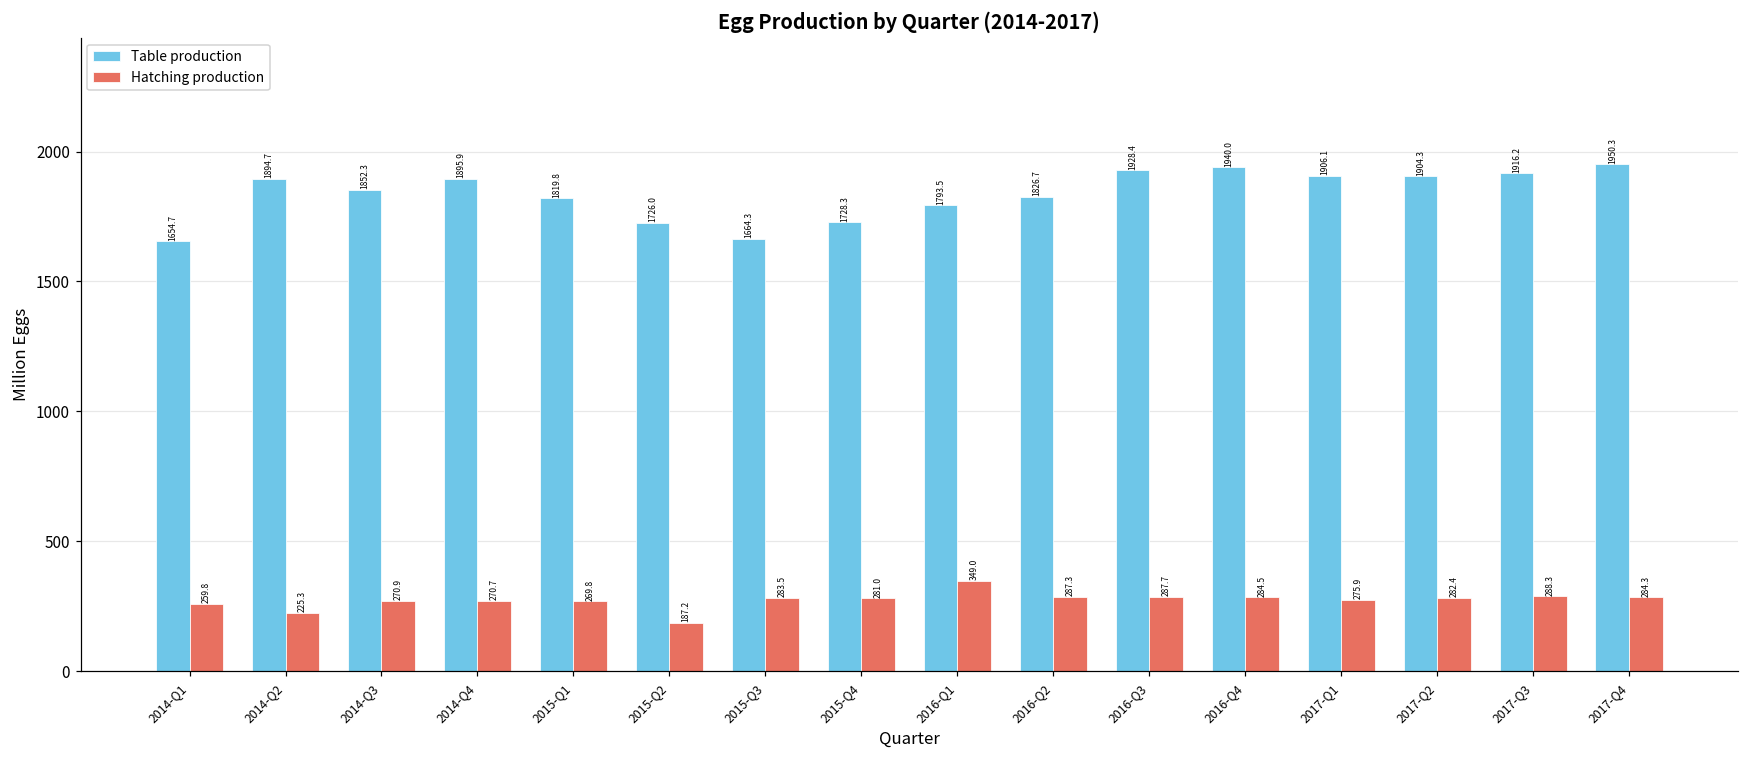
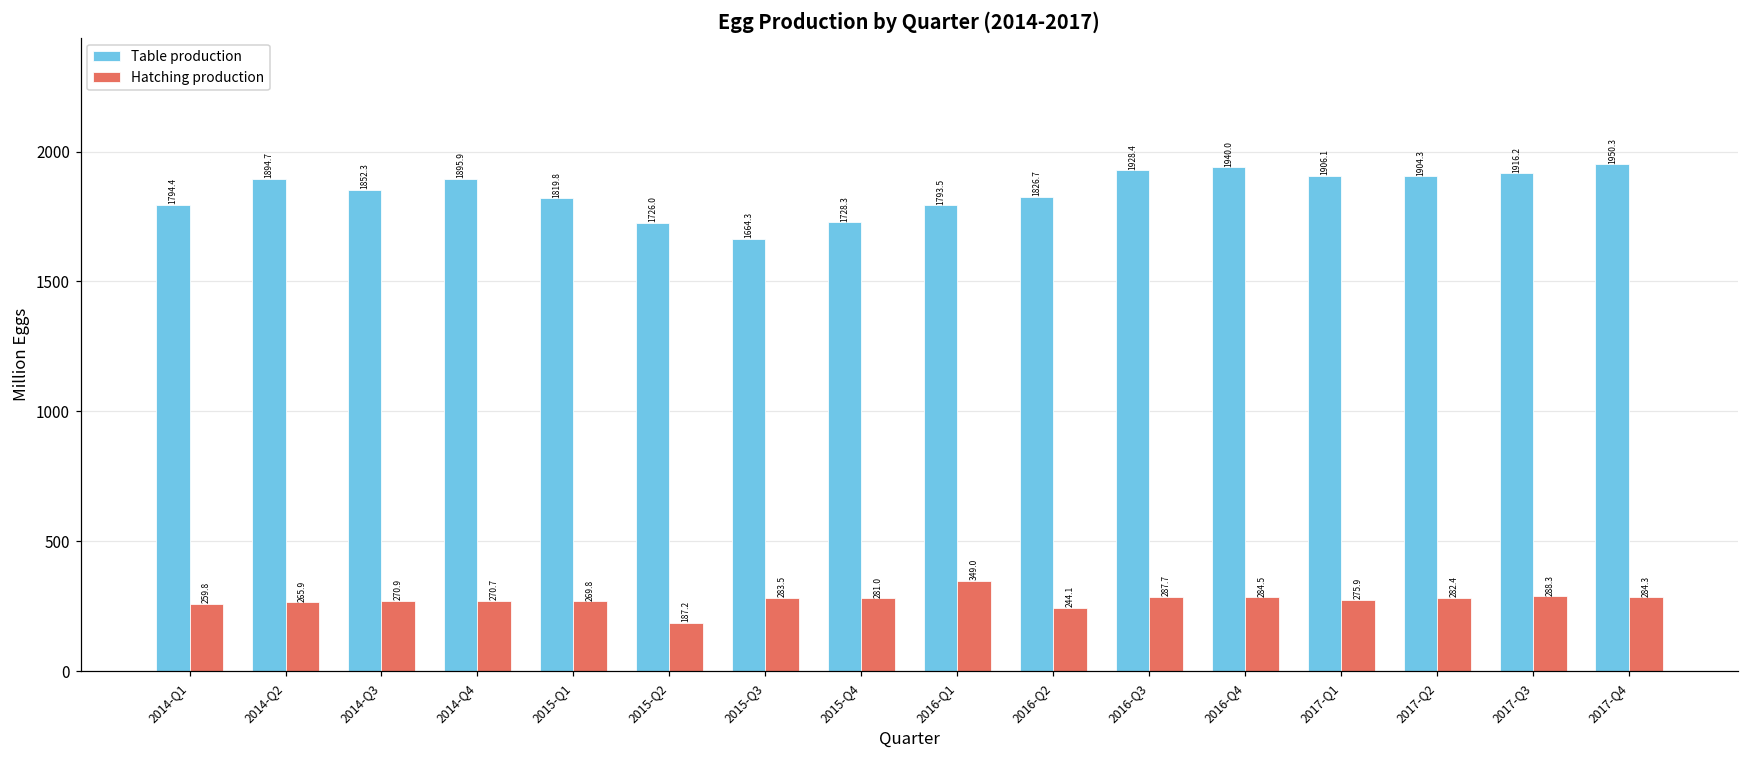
Table production, 2014-Q1: 1654.7 -> 1794.4
Hatching production, 2014-Q2: 225.3 -> 265.9
Hatching production, 2016-Q2: 287.3 -> 244.1
